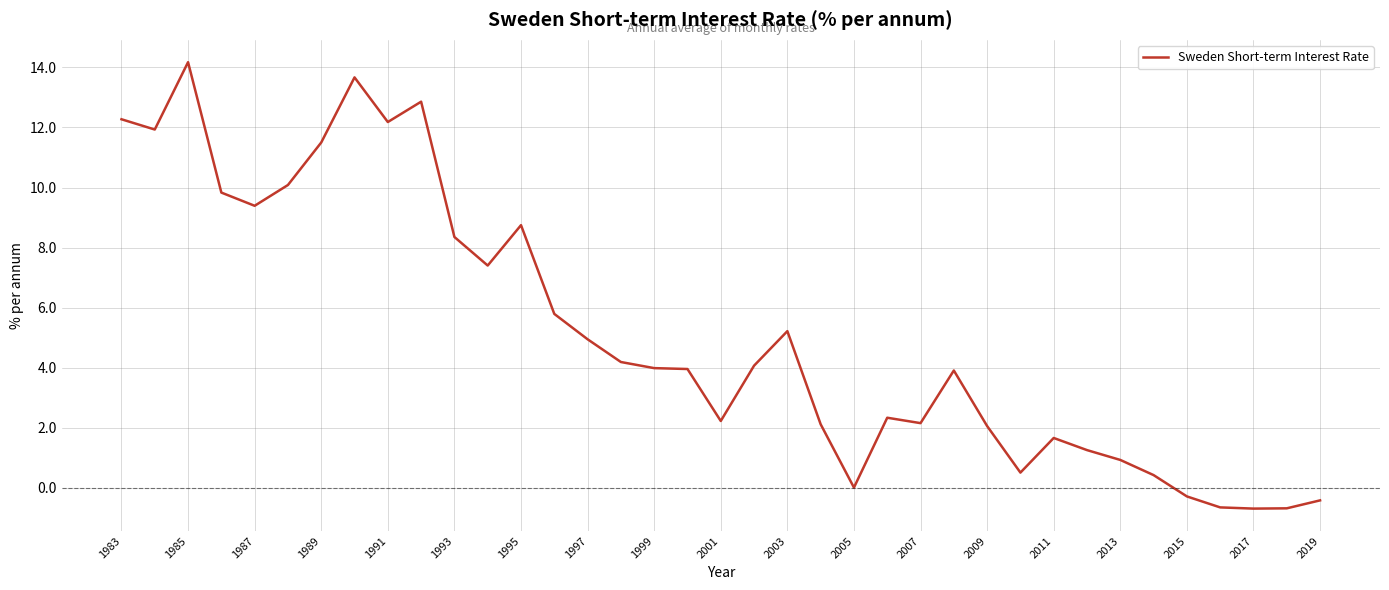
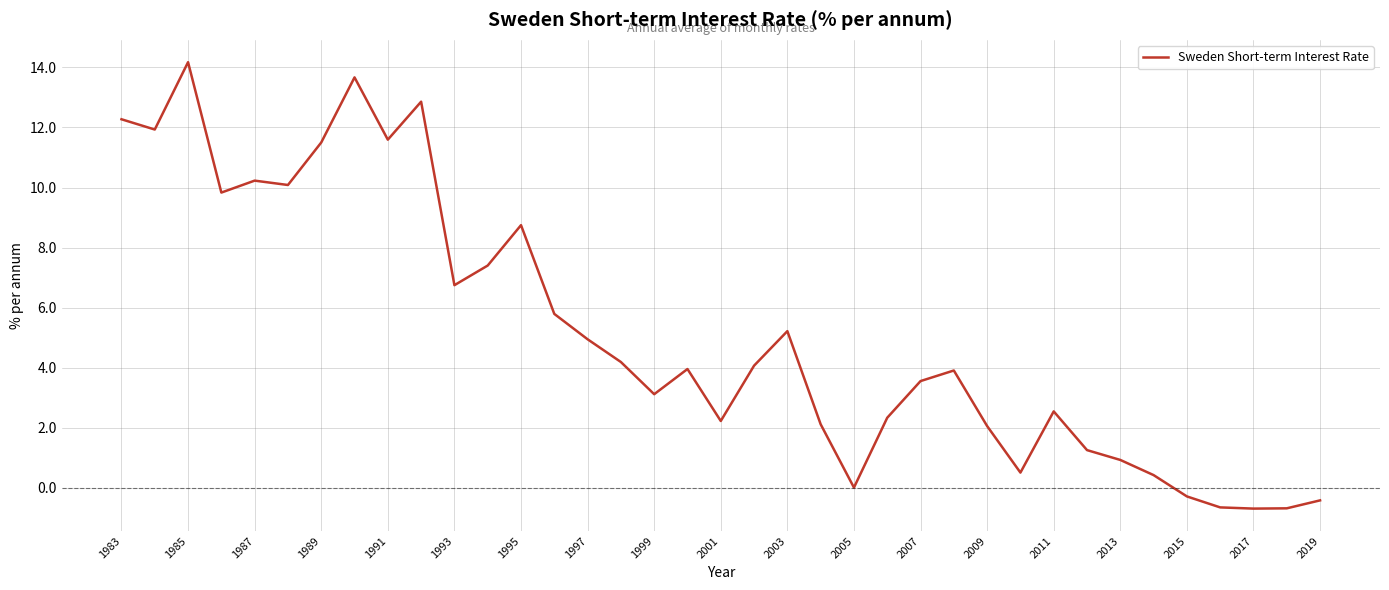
1987: 9.4 -> 10.2
1991: 12.2 -> 11.6
1993: 8.4 -> 6.7
1999: 4.0 -> 3.1
2007: 2.2 -> 3.6
2011: 1.7 -> 2.5
